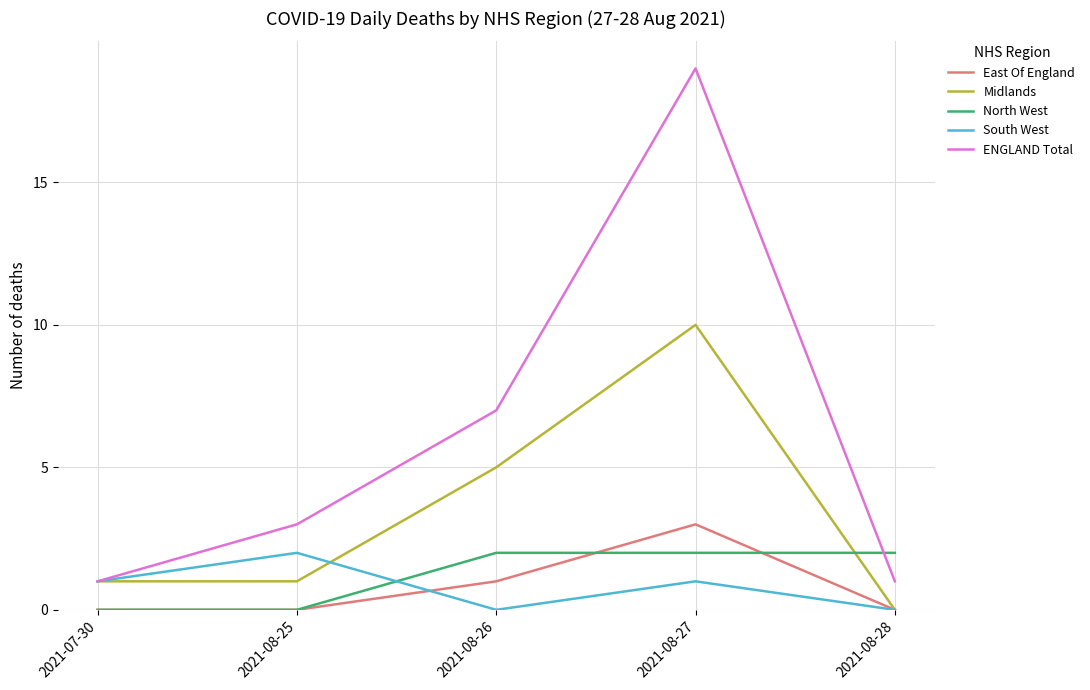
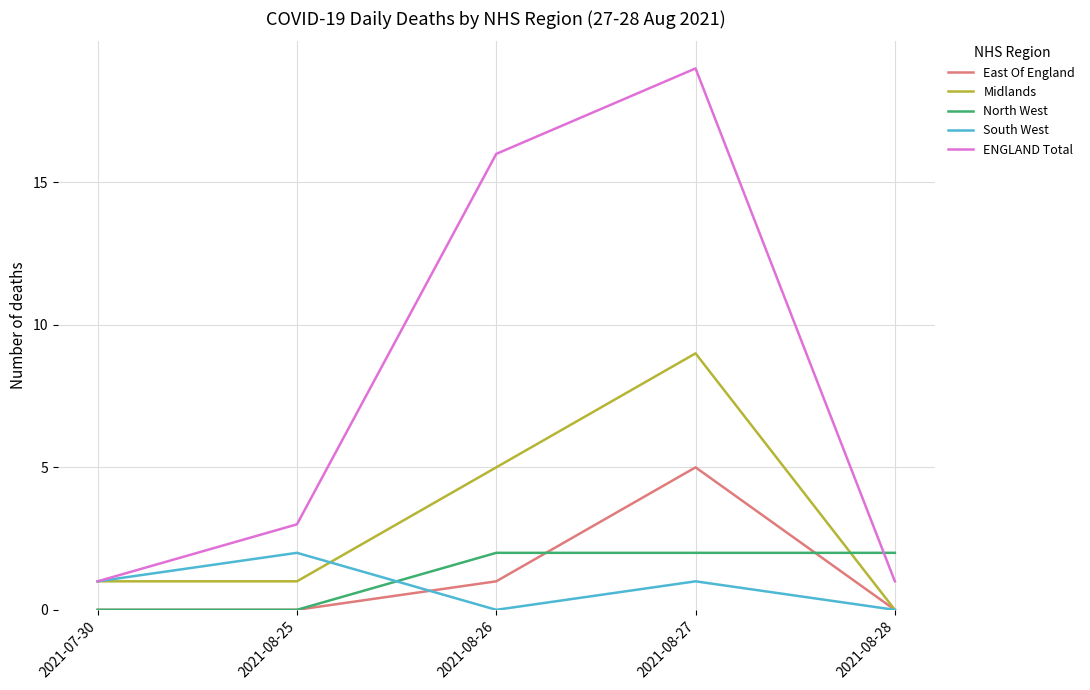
ENGLAND Total, 2021-08-26: 7 -> 16
East Of England, 2021-08-27: 3 -> 5
Midlands, 2021-08-27: 10 -> 9
